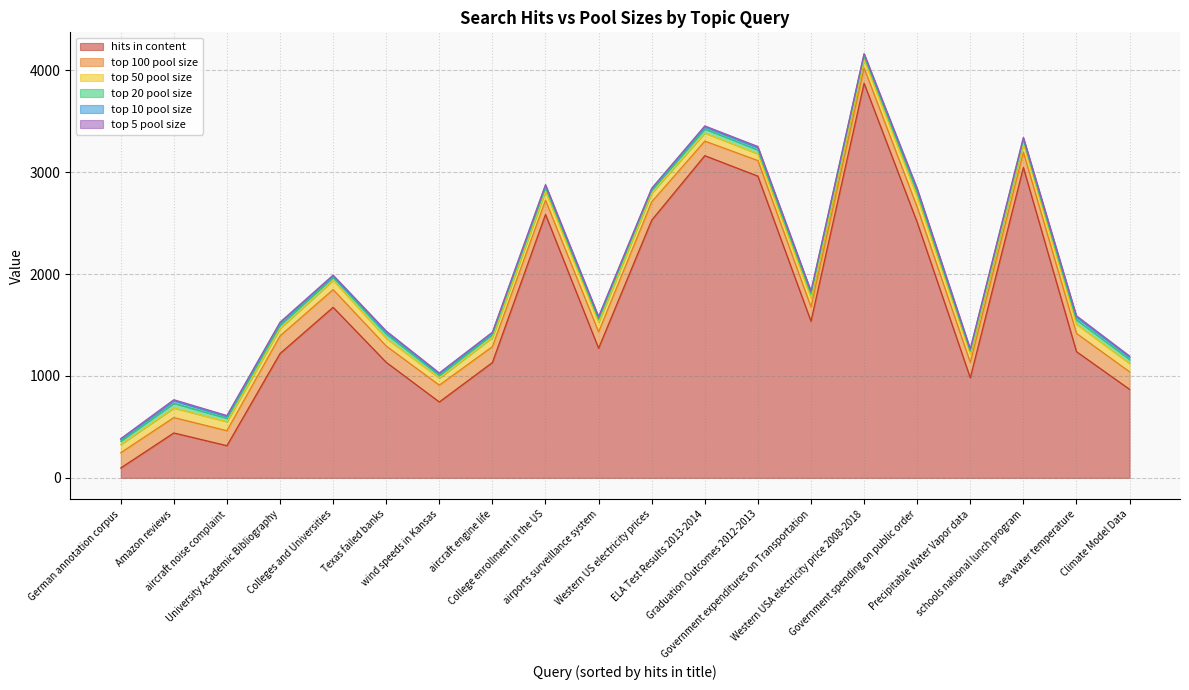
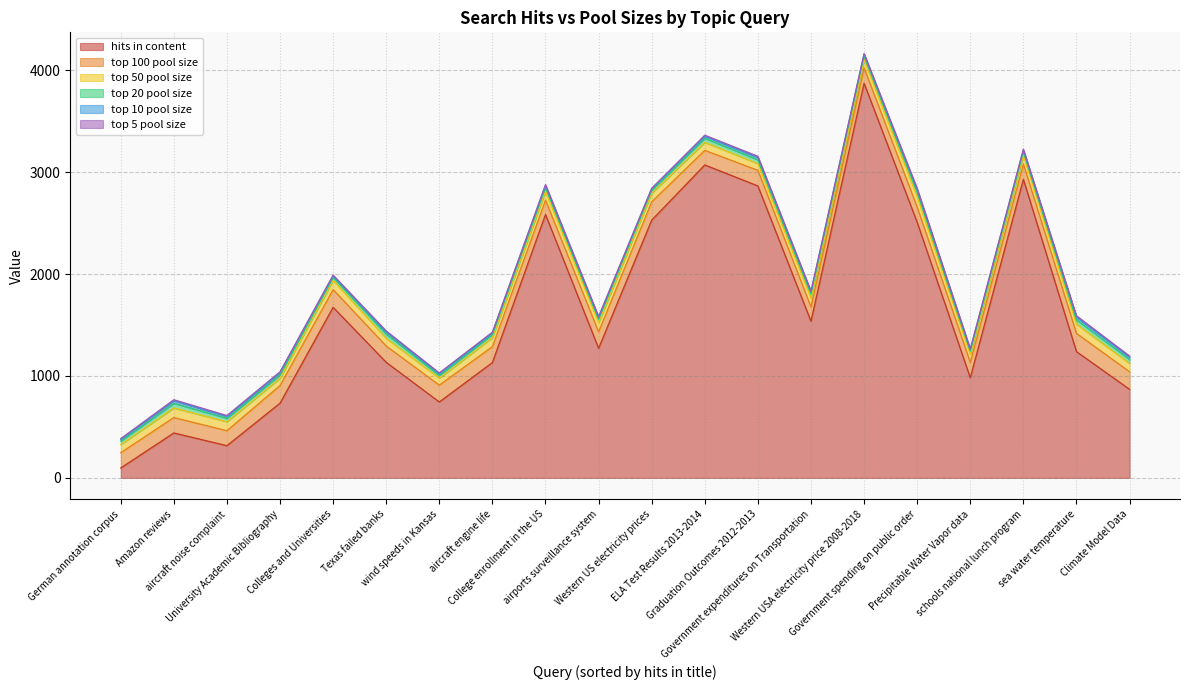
hits in content, University Academic Bibliography: 1220 -> 730
hits in content, ELA Test Results 2013-2014: 3160 -> 3070
hits in content, Graduation Outcomes 2012-2013: 2960 -> 2870
hits in content, schools national lunch program: 3050 -> 2930
